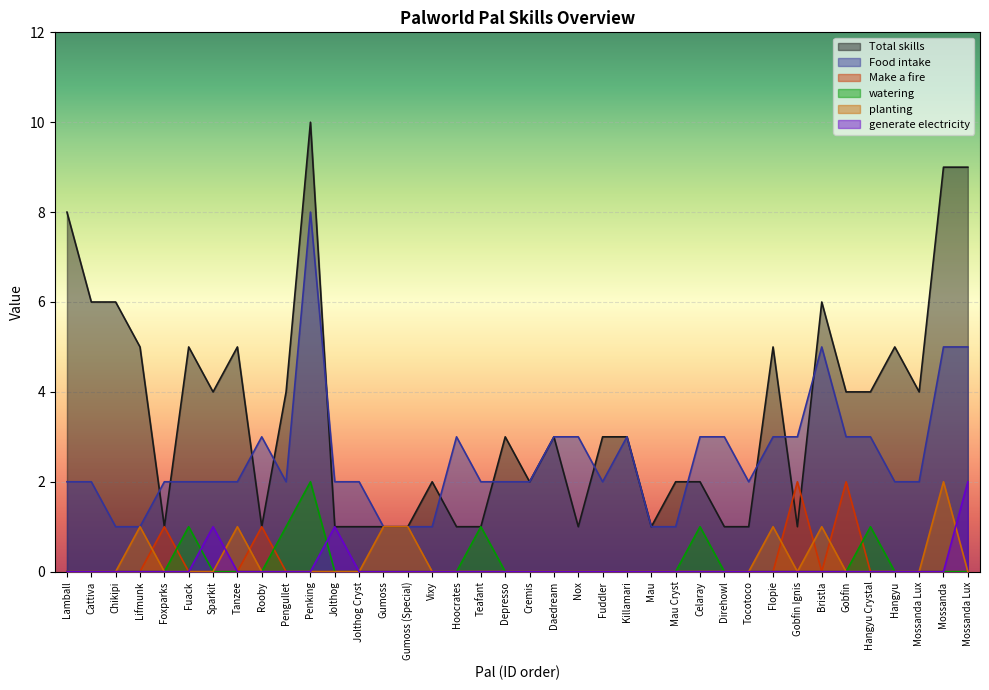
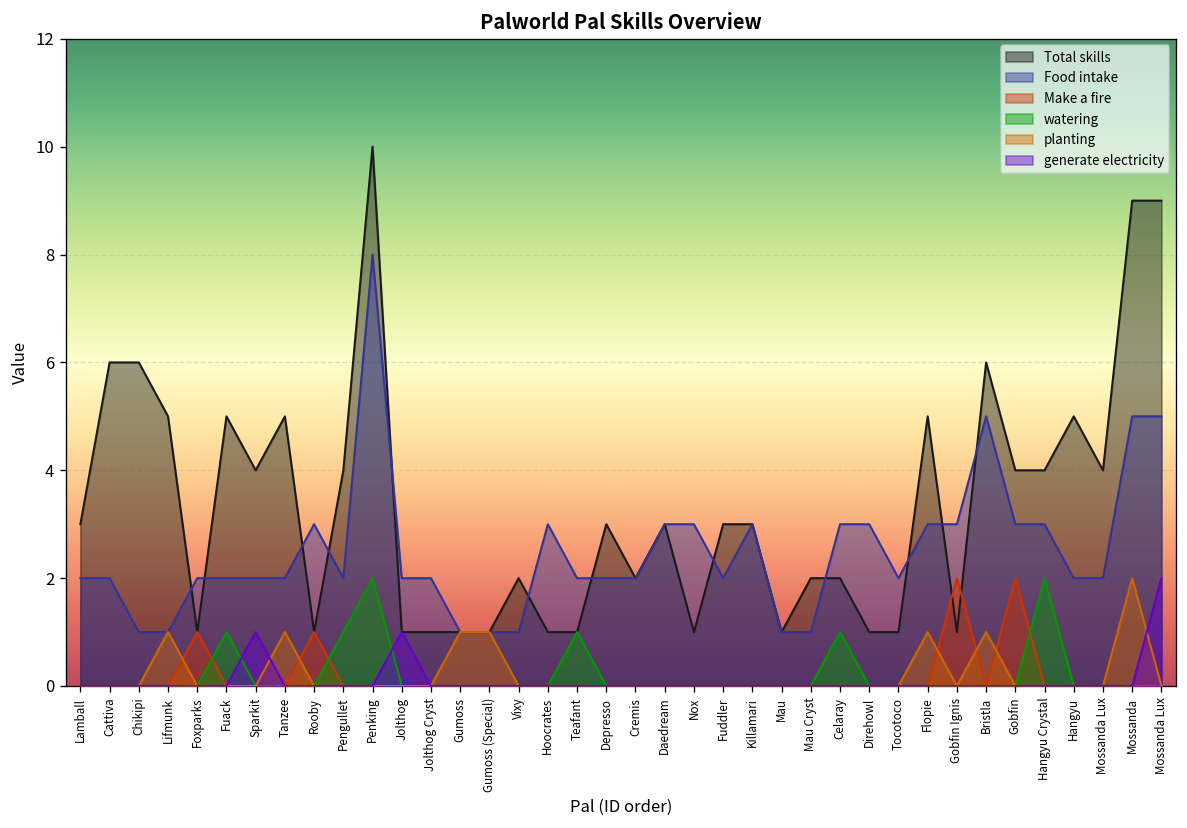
Total skills, Lamball: 8 -> 3
watering, Hangyu Crystal: 1 -> 2
